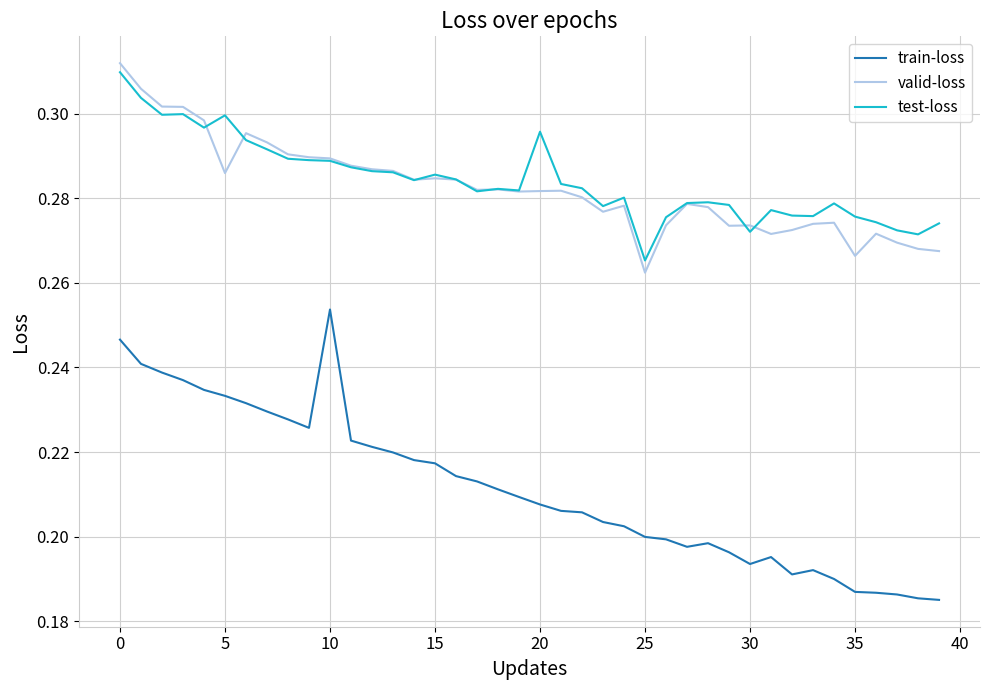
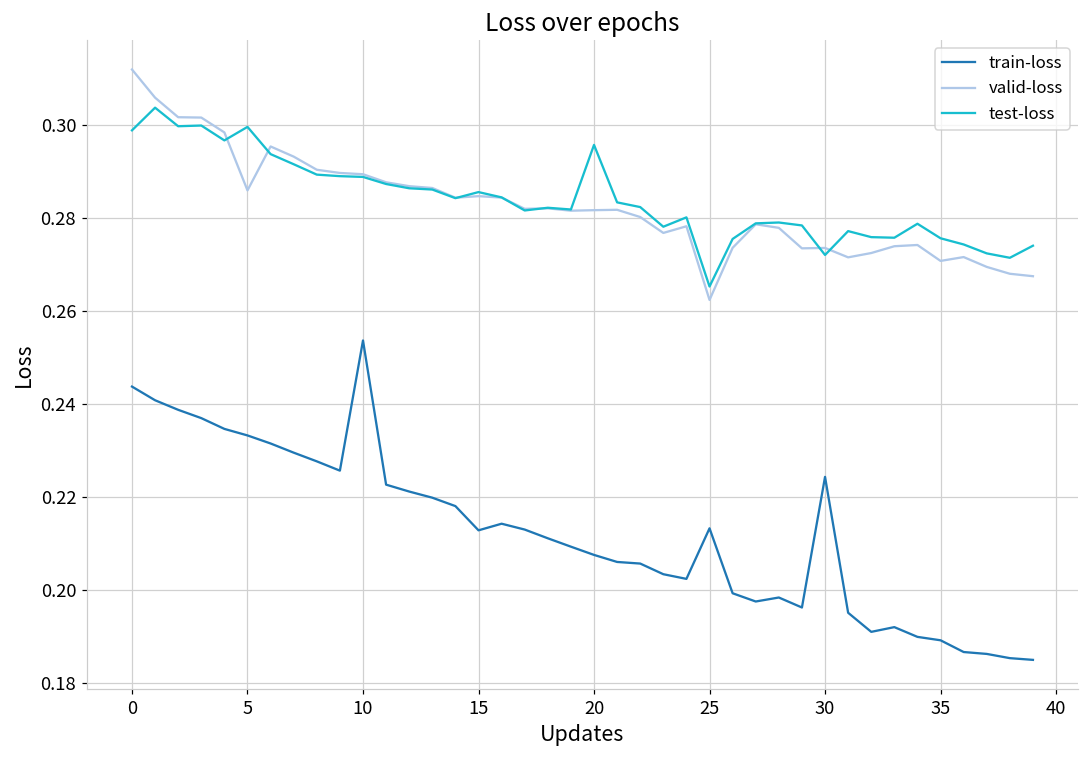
train-loss, 0: 0.247 -> 0.244
test-loss, 0: 0.310 -> 0.299
train-loss, 15: 0.217 -> 0.213
train-loss, 25: 0.200 -> 0.213
train-loss, 30: 0.194 -> 0.224
train-loss, 35: 0.187 -> 0.189
valid-loss, 35: 0.266 -> 0.271
